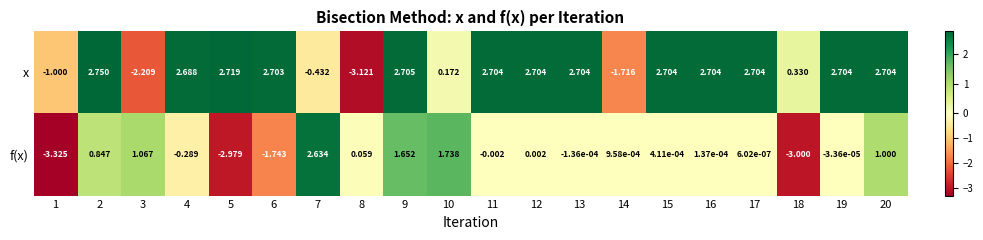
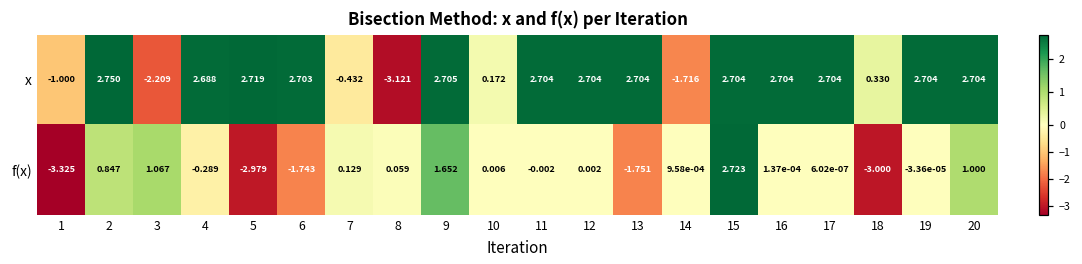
f(x), 7: 2.634 -> 0.129
f(x), 10: 1.738 -> 0.006
f(x), 13: -1.36e-04 -> -1.751
f(x), 15: 4.11e-04 -> 2.723
